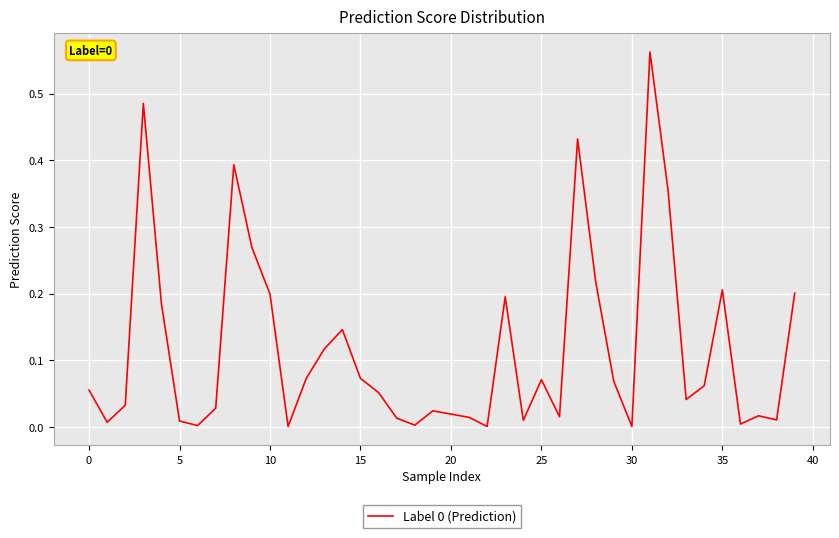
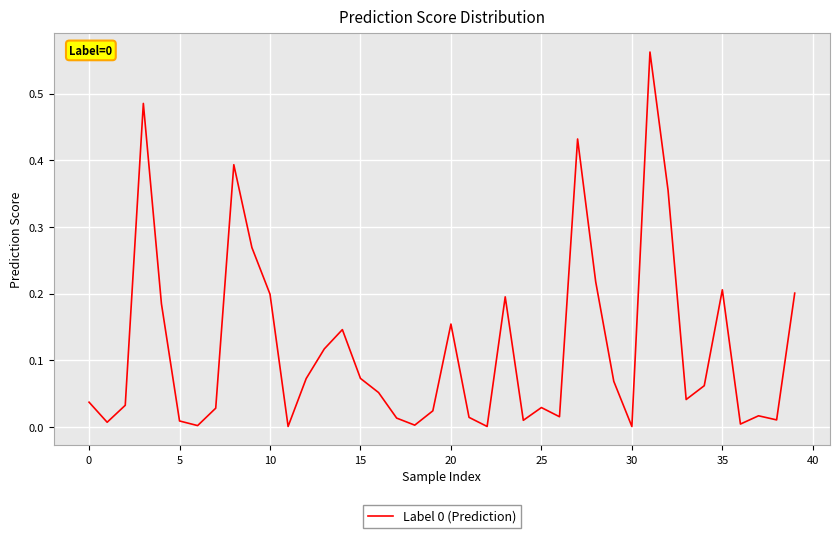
0: 0.06 -> 0.04
20: 0.02 -> 0.15
25: 0.07 -> 0.03
